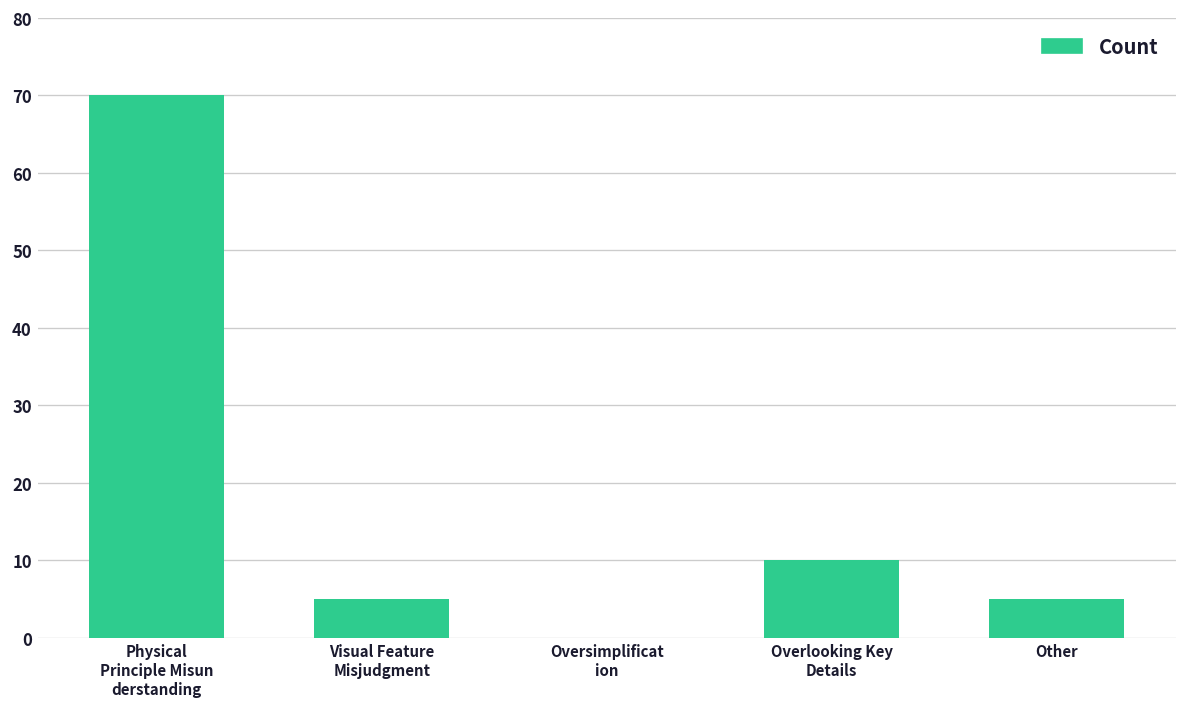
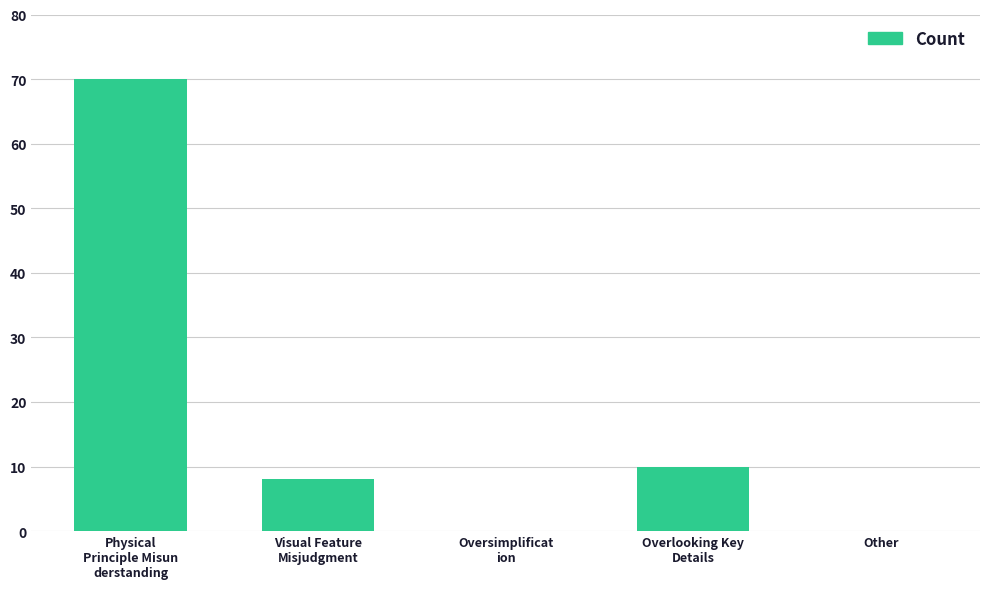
Visual Feature Misjudgment: 5 -> 8
Other: 5 -> 0
